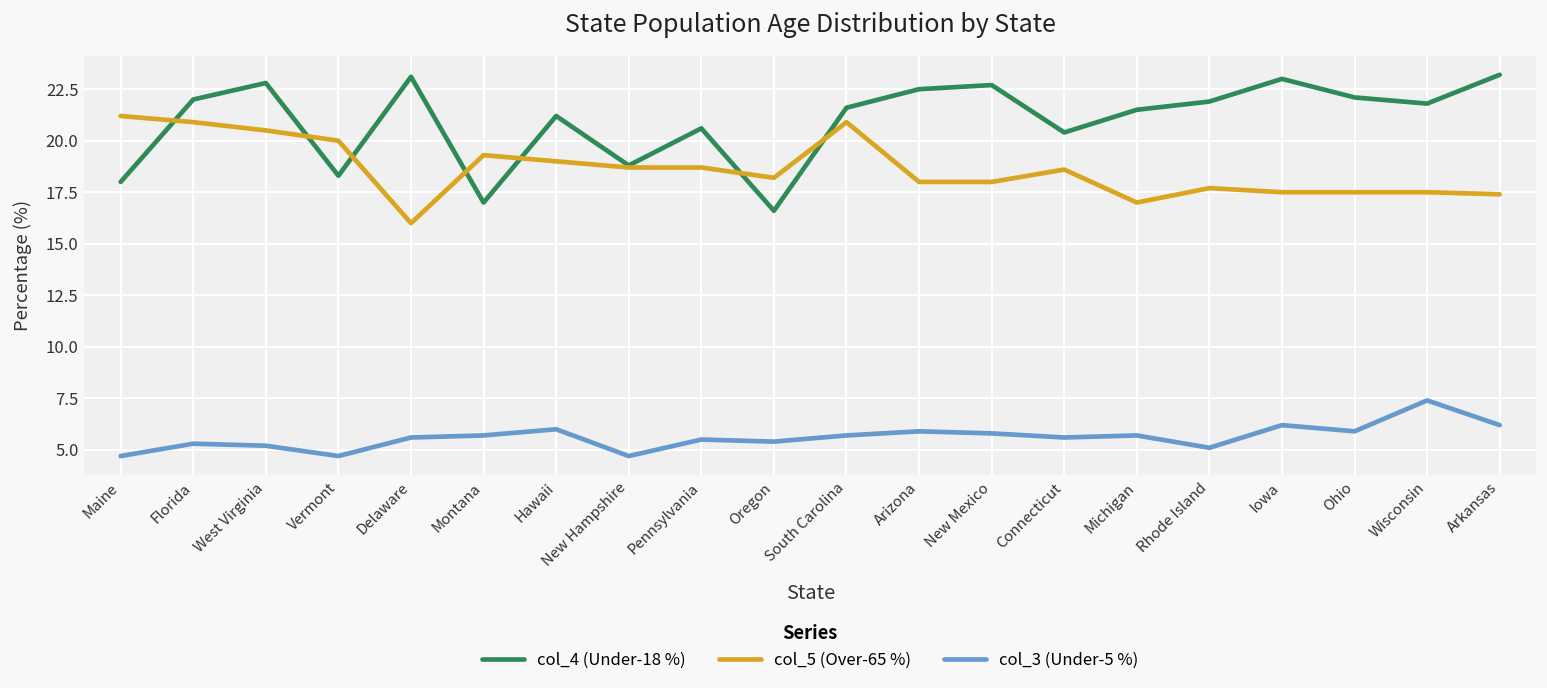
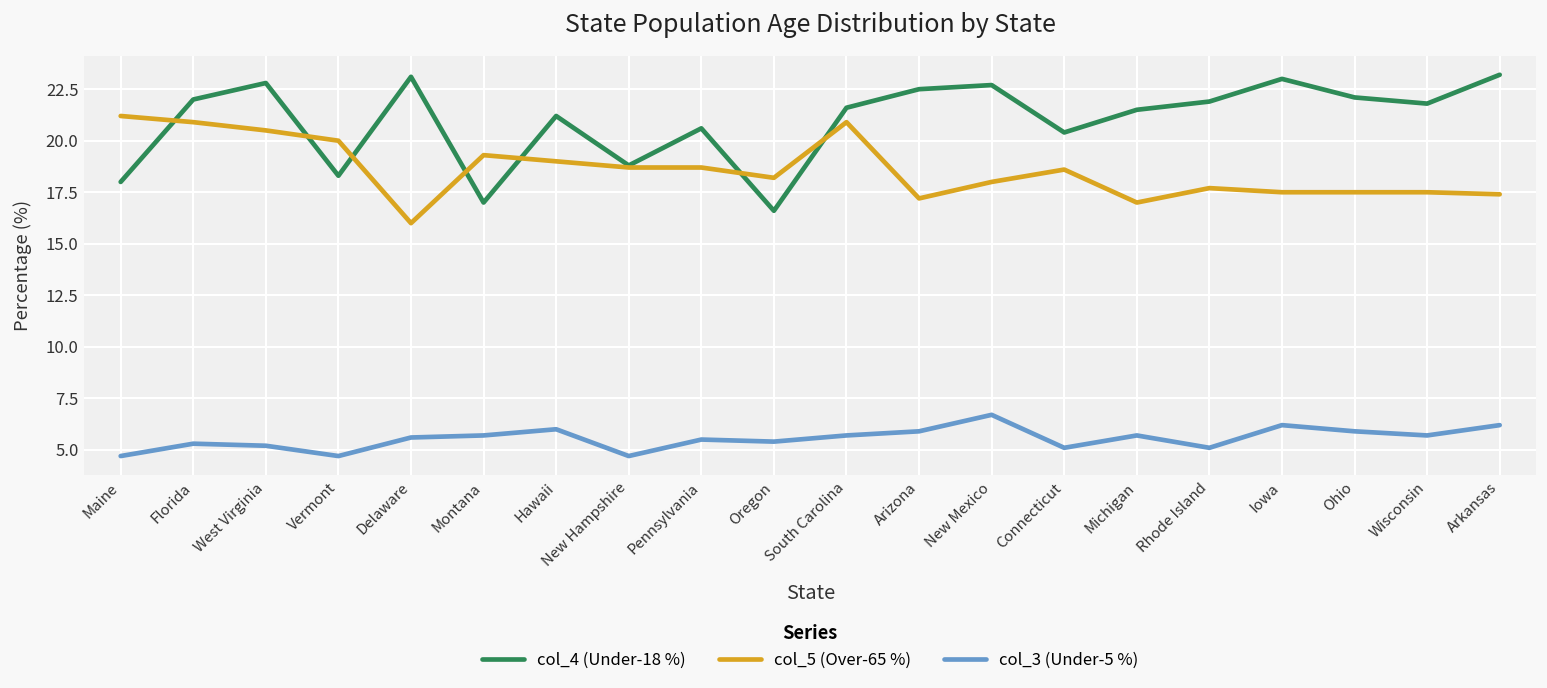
col_5 (Over-65 %), Arizona: 18.0 -> 17.2
col_3 (Under-5 %), New Mexico: 5.8 -> 6.7
col_3 (Under-5 %), Connecticut: 5.6 -> 5.1
col_3 (Under-5 %), Wisconsin: 7.4 -> 5.7
